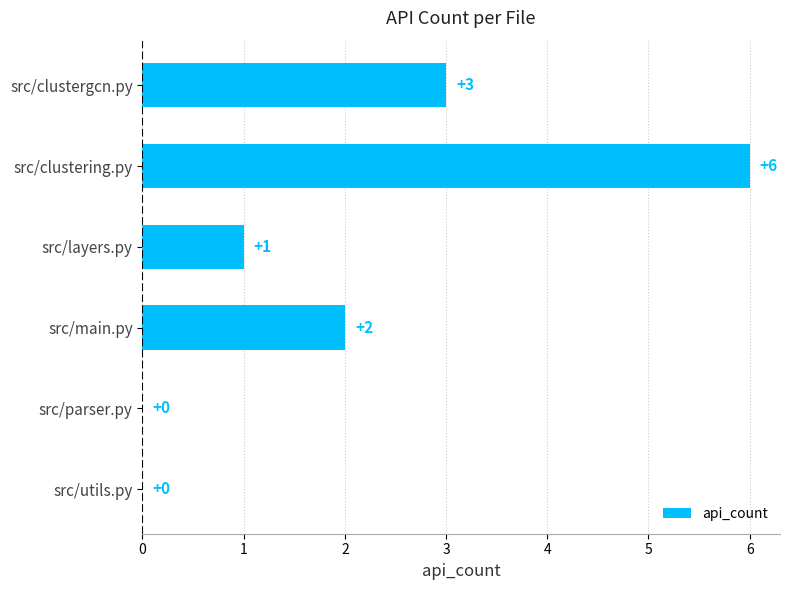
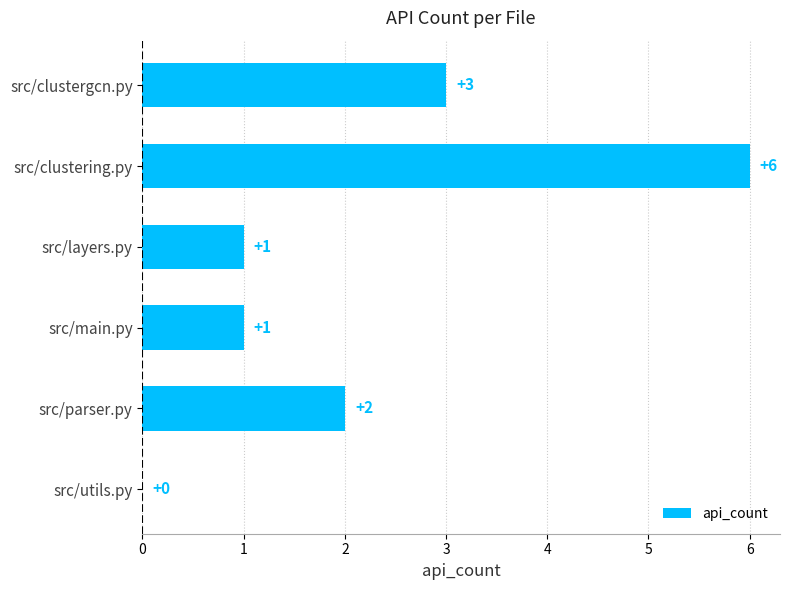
src/main.py: +2 -> +1
src/parser.py: +0 -> +2
